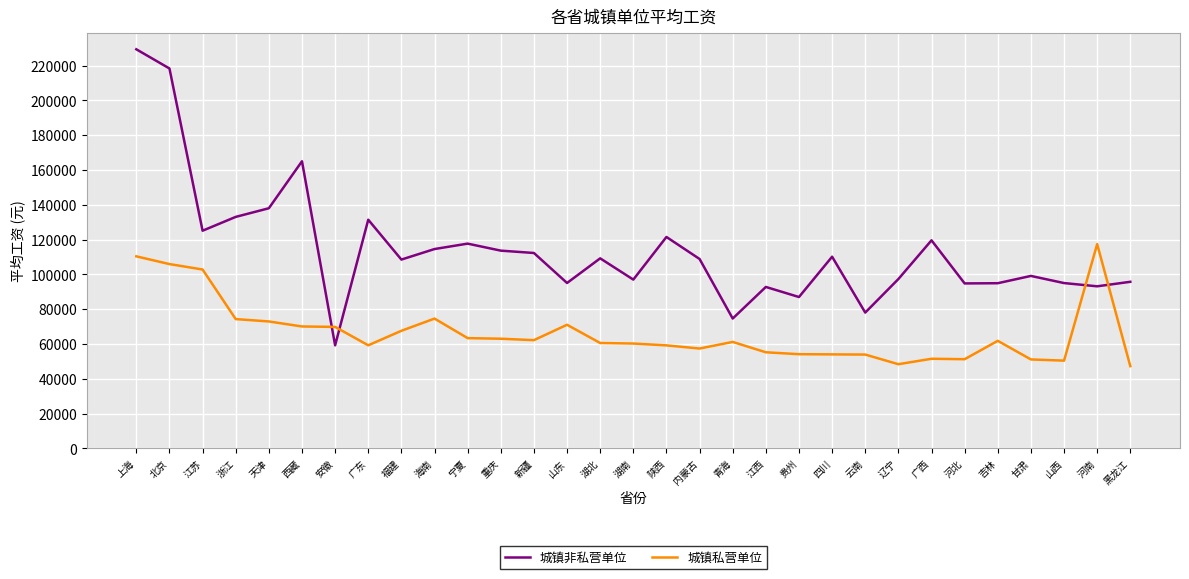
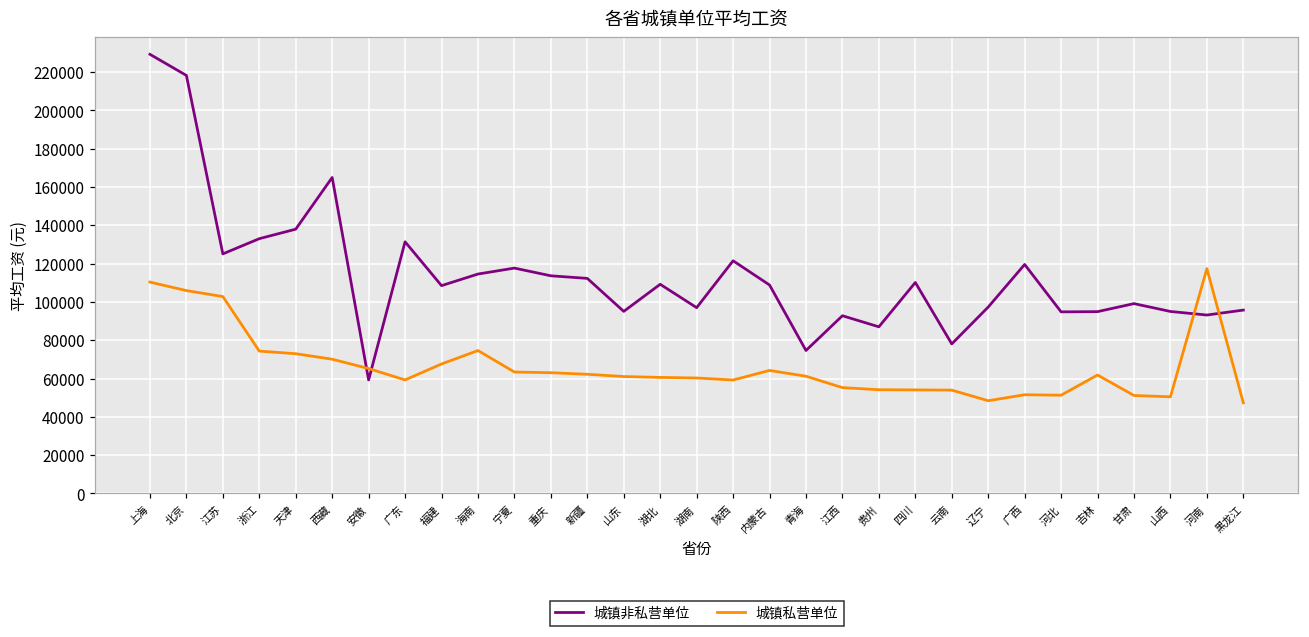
城镇私营单位, 安徽: 70000 -> 65000
城镇私营单位, 山东: 71000 -> 61000
城镇私营单位, 内蒙古: 57000 -> 64000
